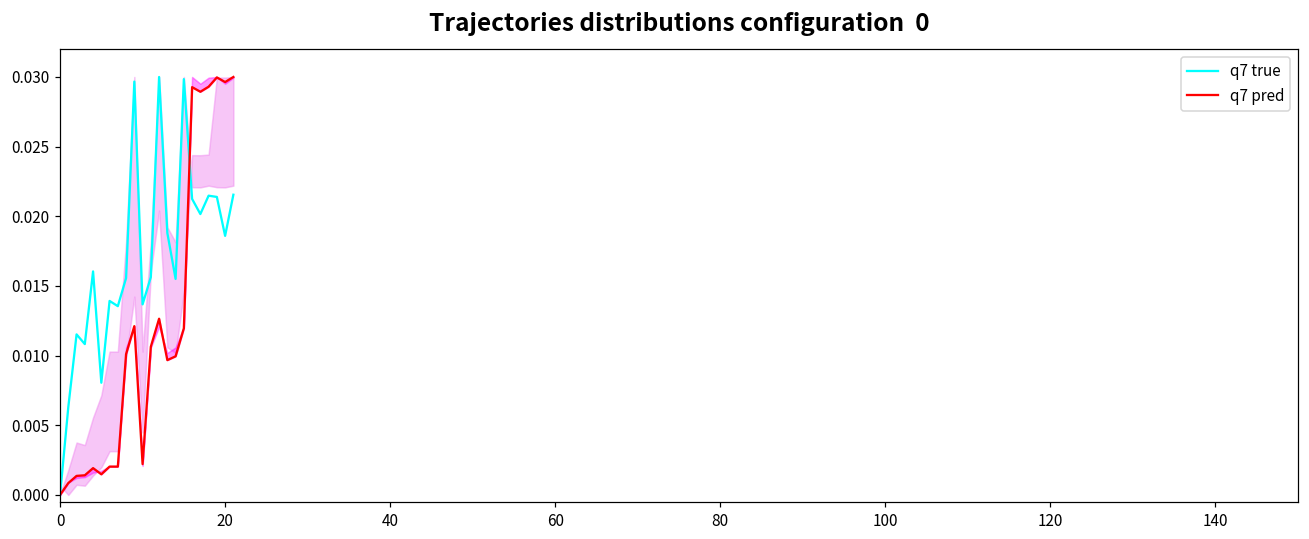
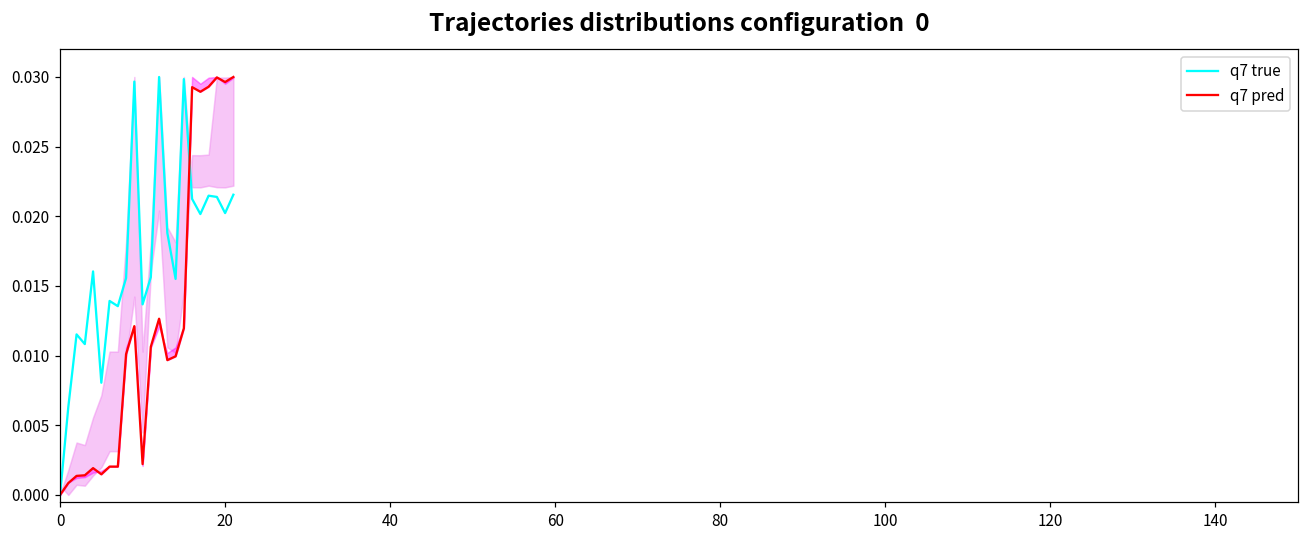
q7 true, 20: 0.0186 -> 0.0202
